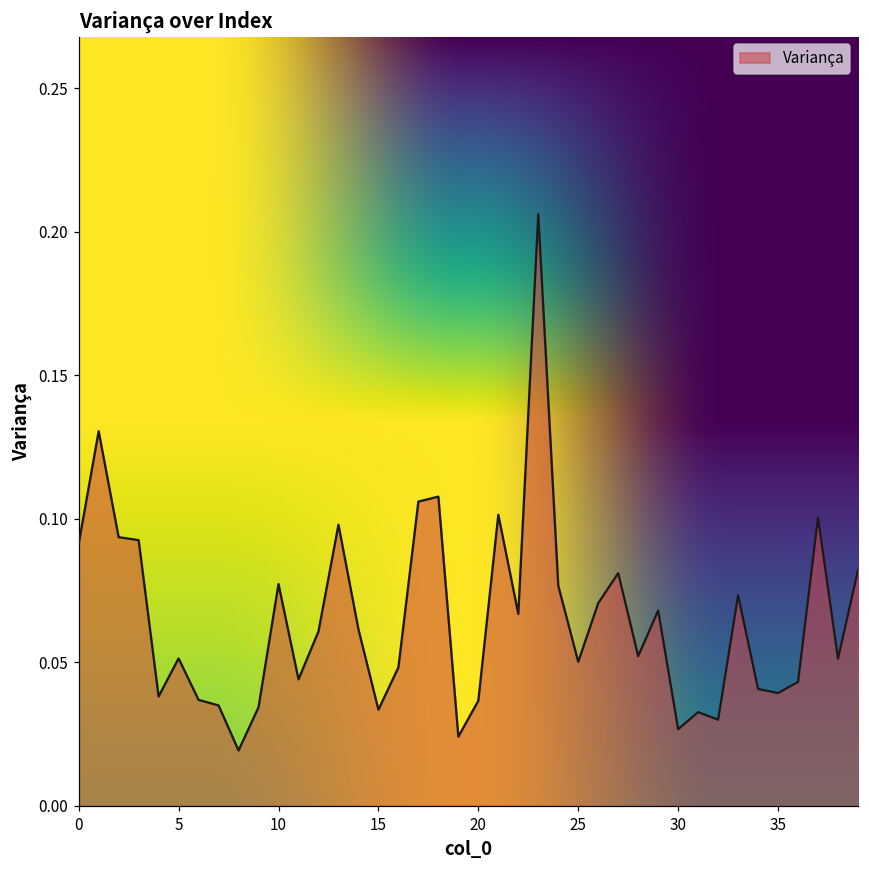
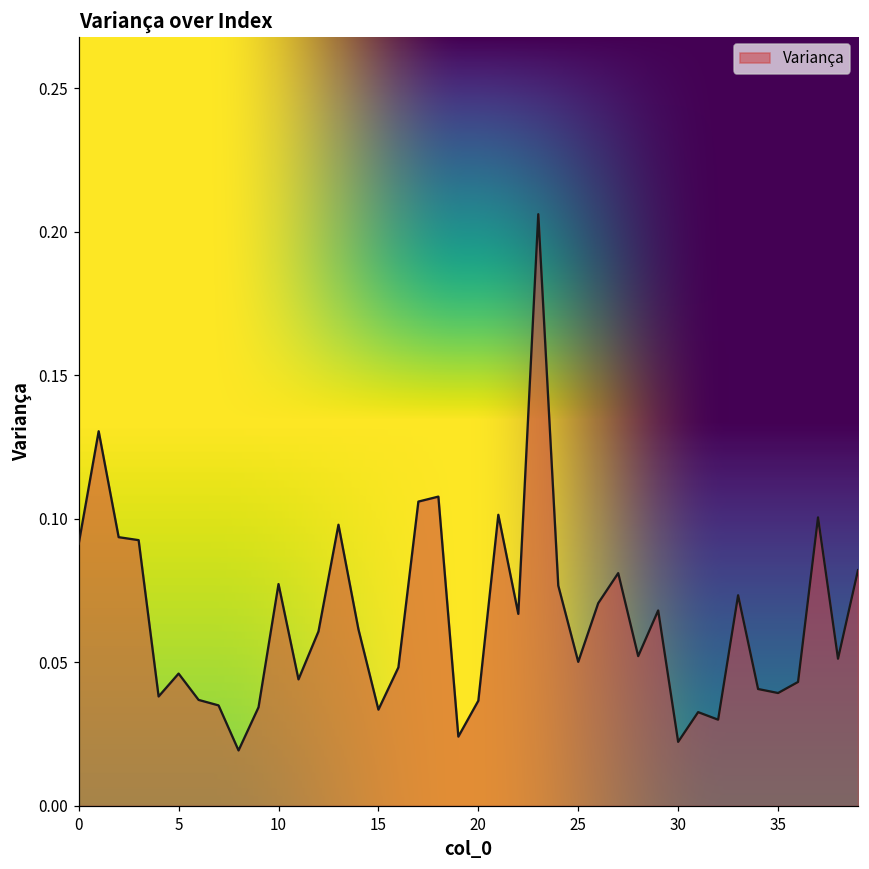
5: 0.051 -> 0.046
30: 0.027 -> 0.022
